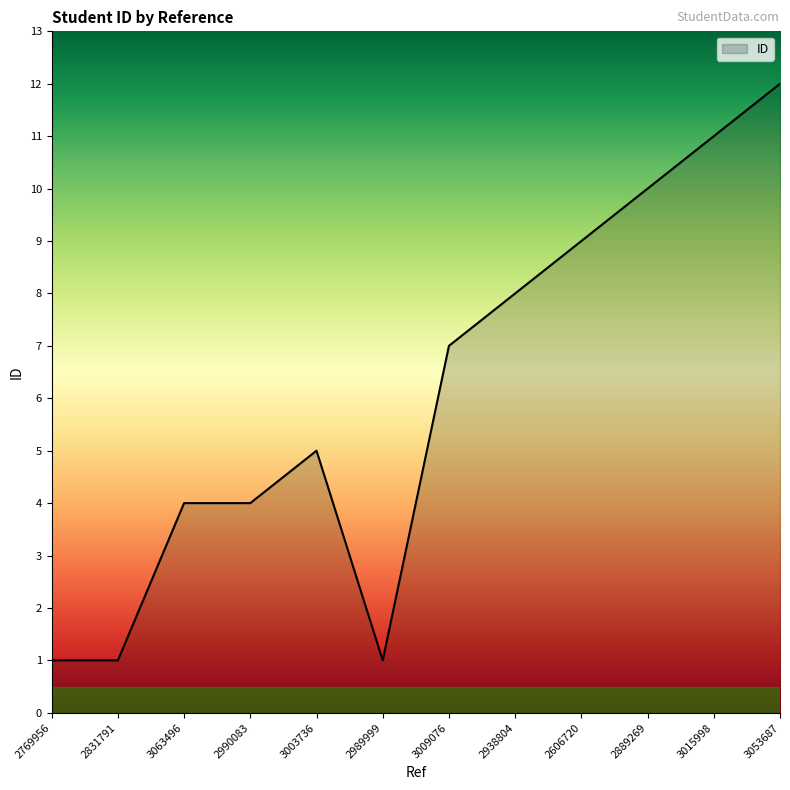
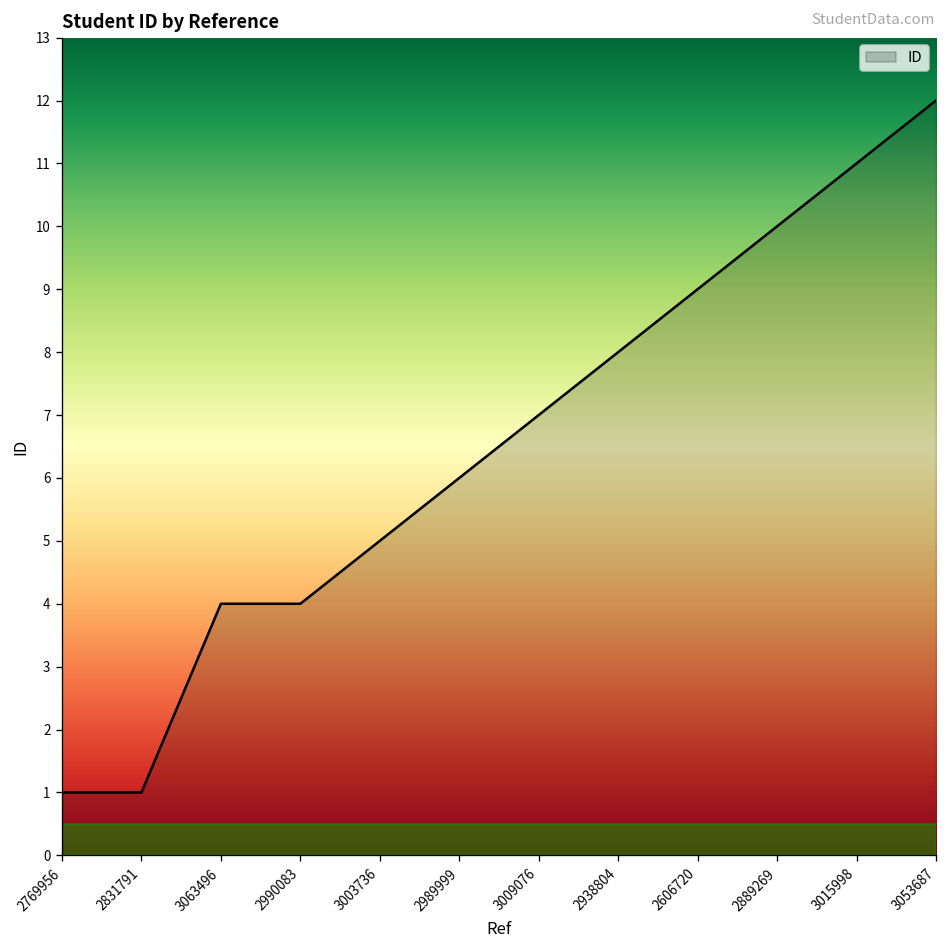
2989999: 1 -> 6
